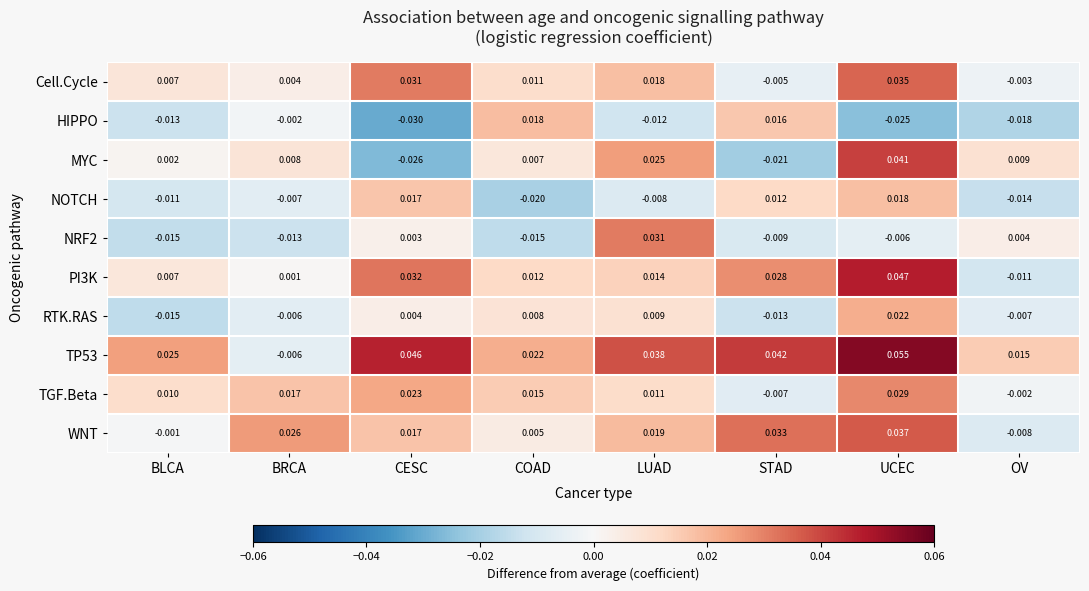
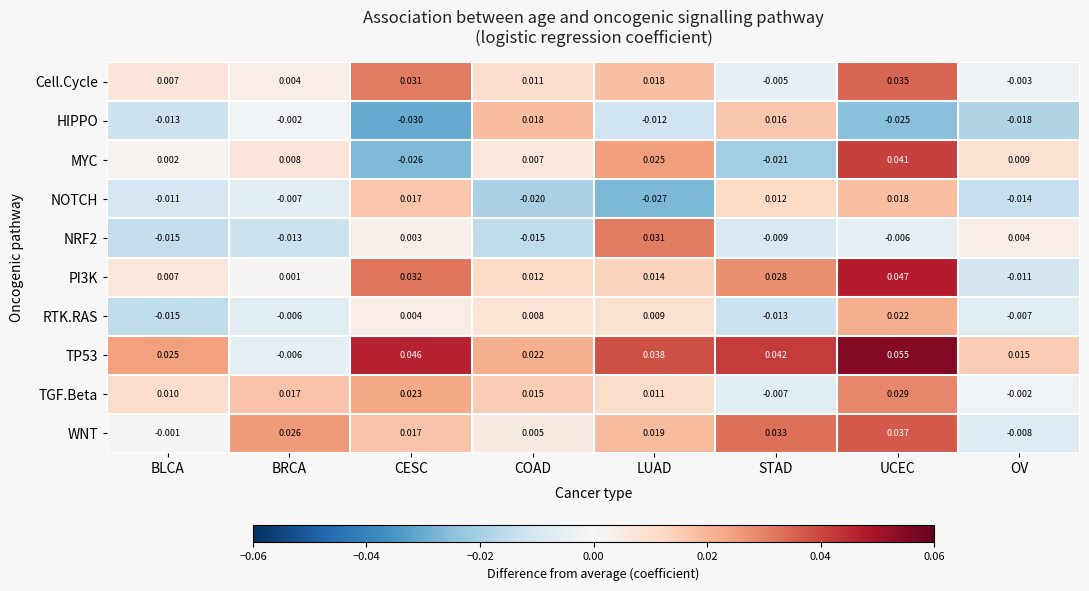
NOTCH, LUAD: -0.008 -> -0.027
